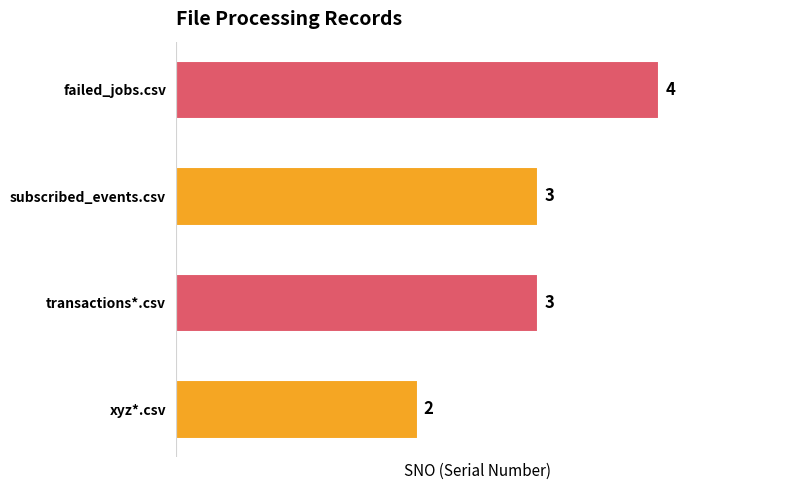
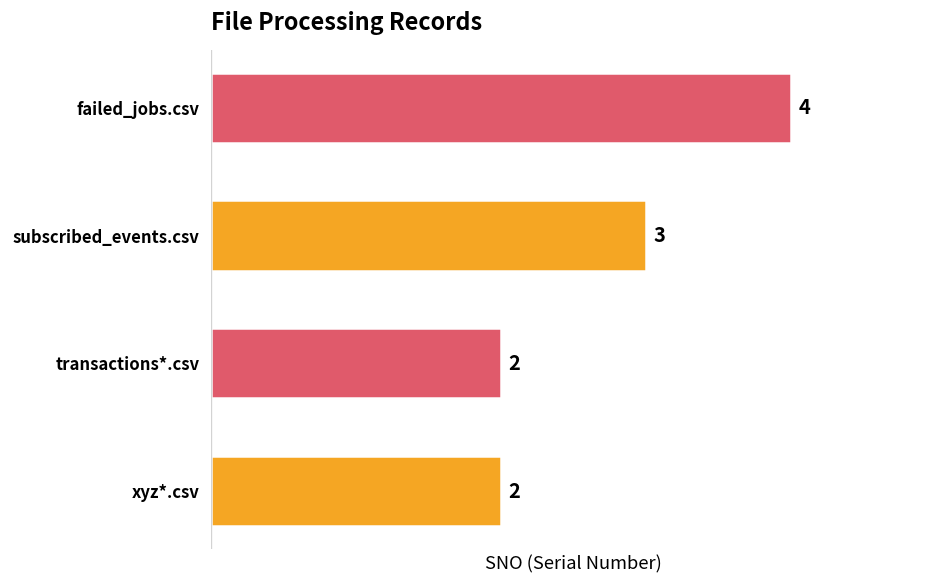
transactions*.csv: 3 -> 2
